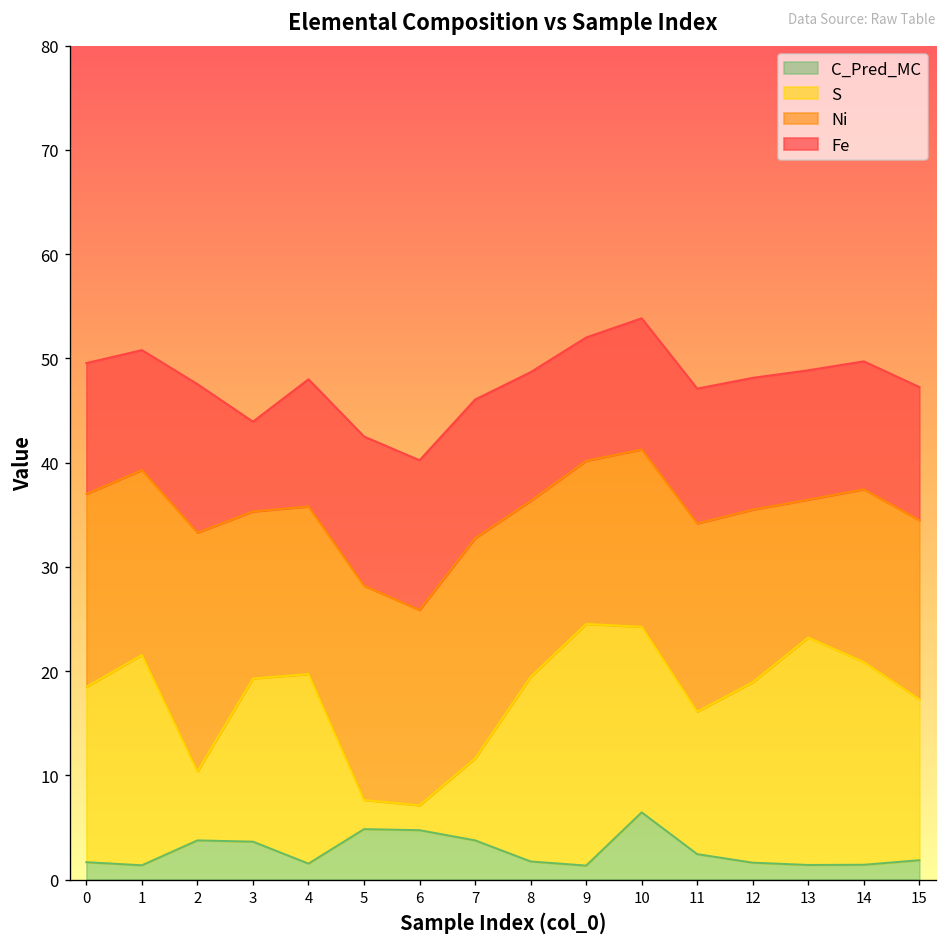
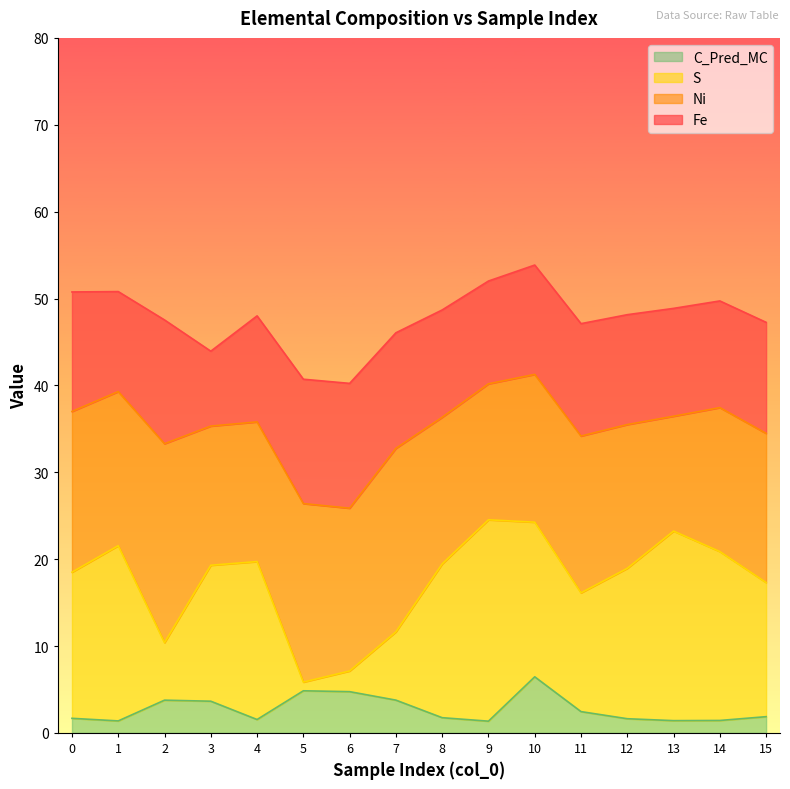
Fe, 0: 13 -> 14
S, 5: 3 -> 1
